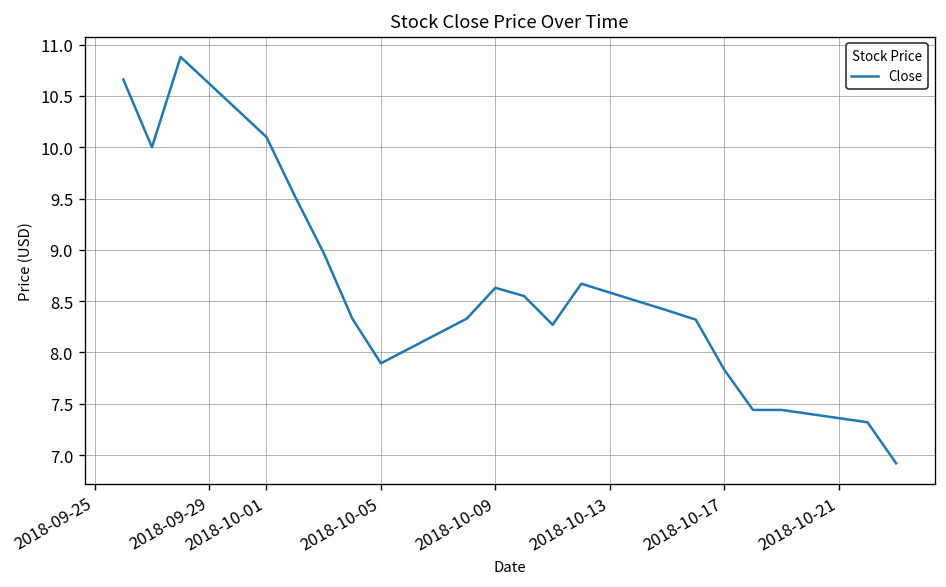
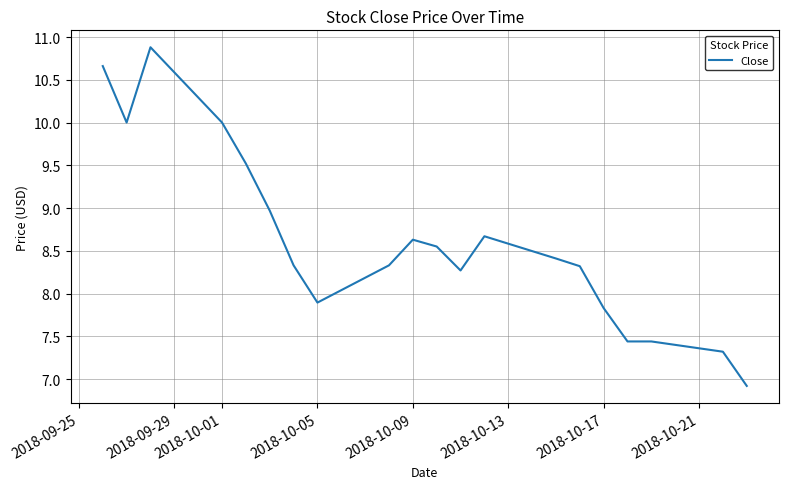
2018-10-01: 10.1 -> 10.0
